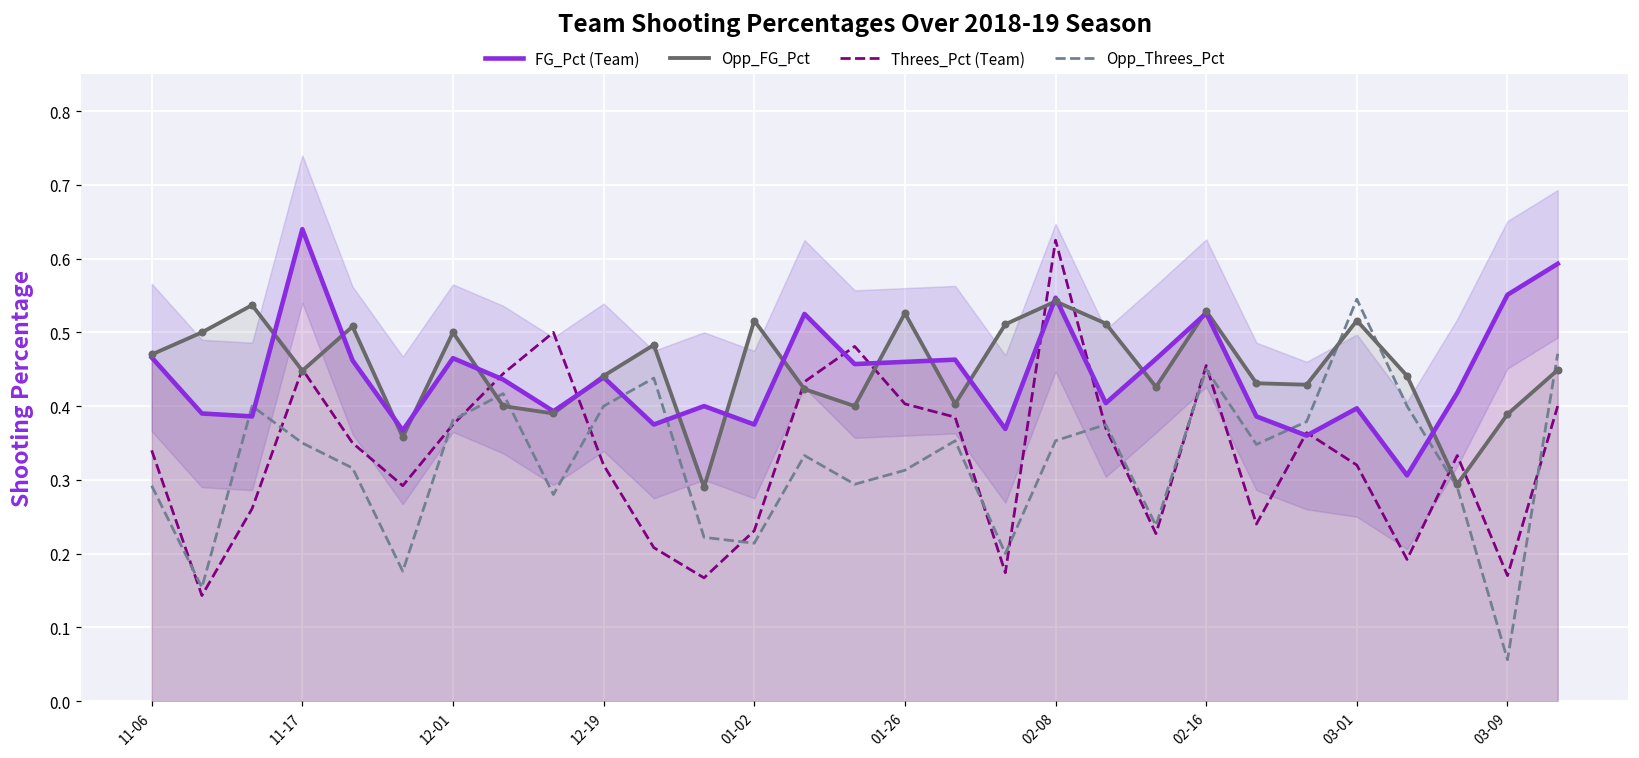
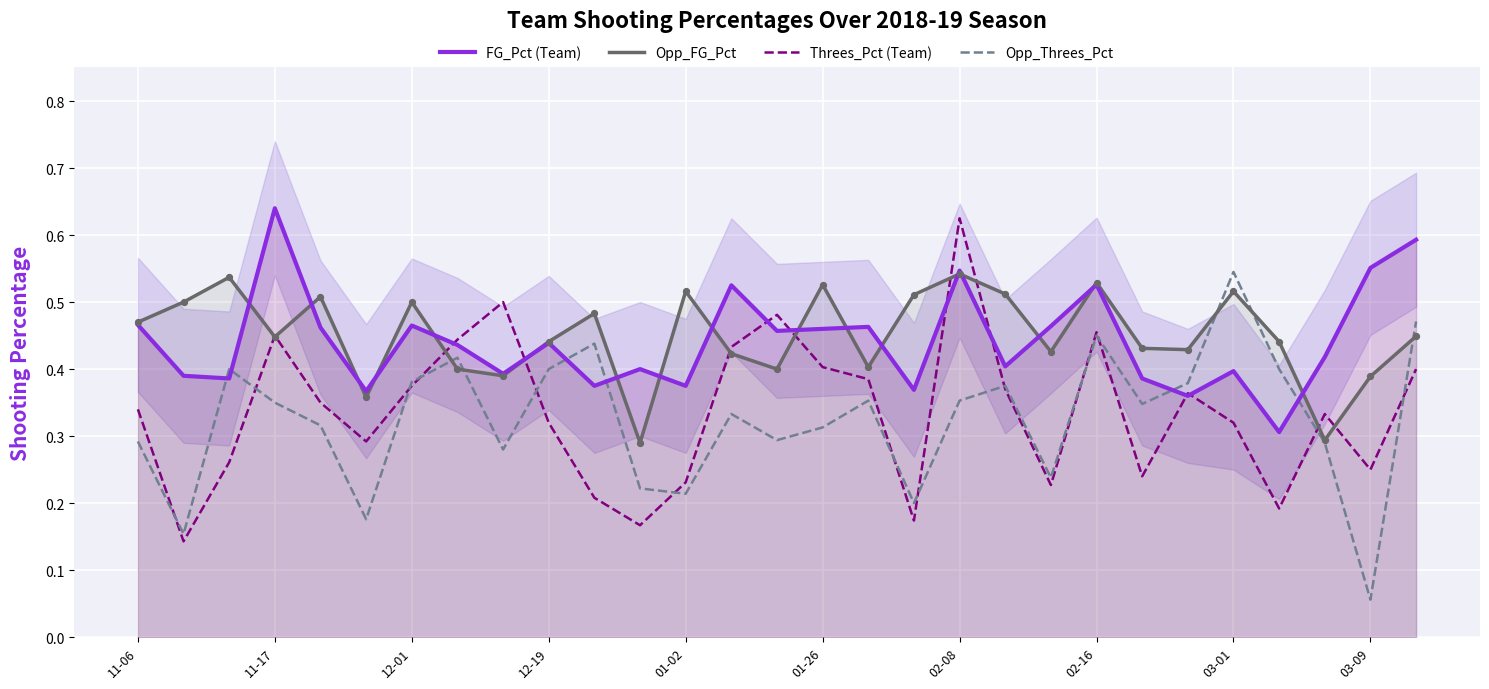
Threes_Pct (Team), 03-09: 0.17 -> 0.25
